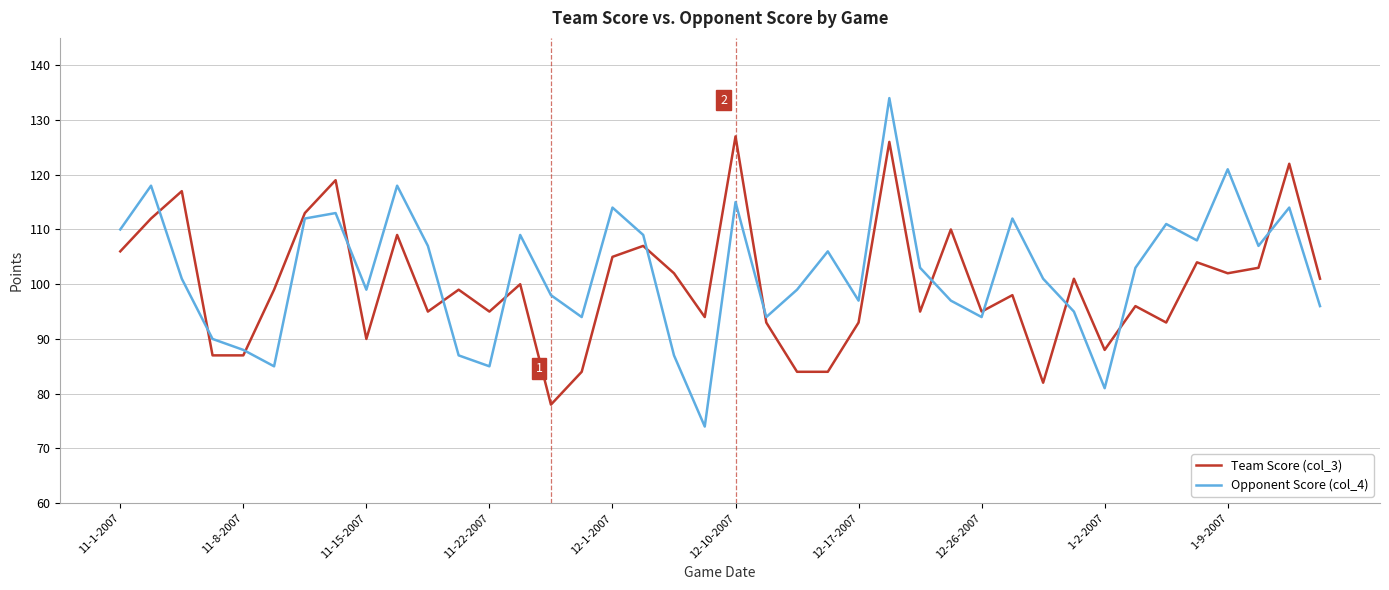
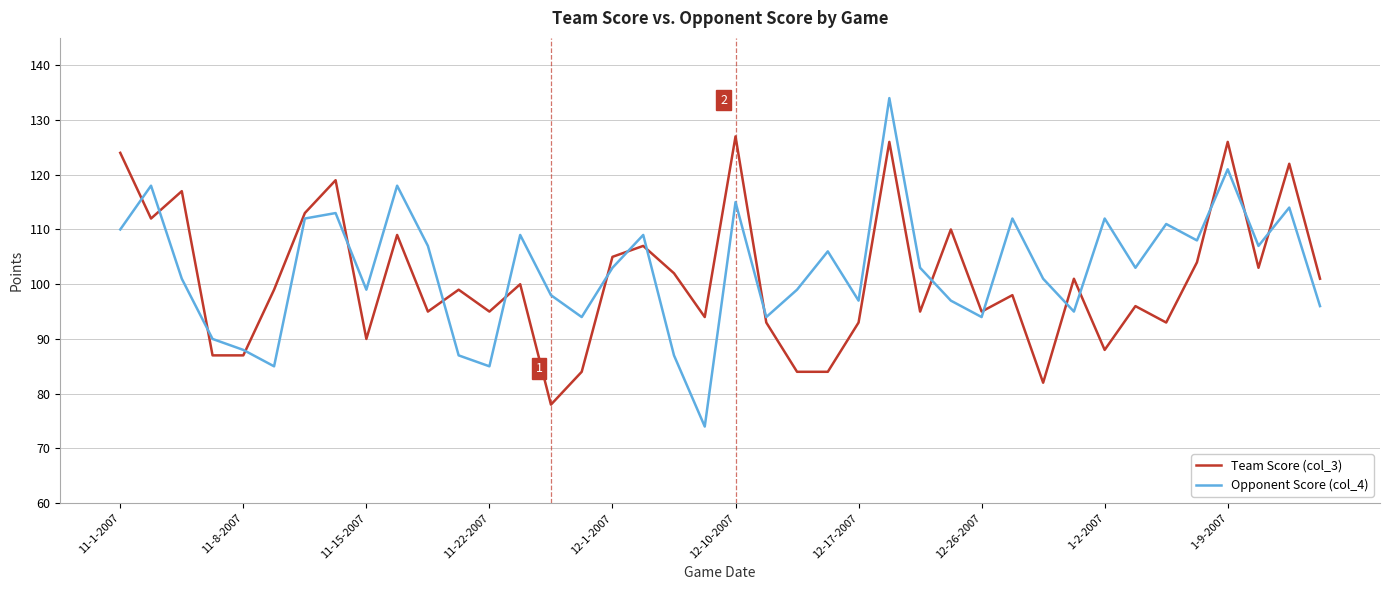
Team Score (col_3), 11-1-2007: 106 -> 124
Opponent Score (col_4), 12-1-2007: 114 -> 103
Opponent Score (col_4), 1-2-2007: 81 -> 112
Team Score (col_3), 1-9-2007: 102 -> 126
